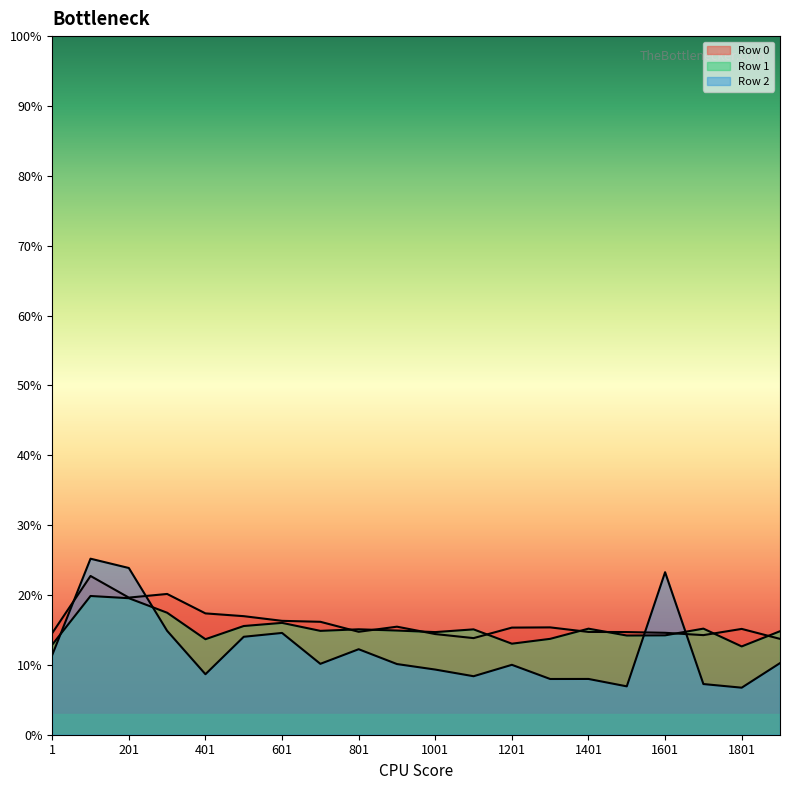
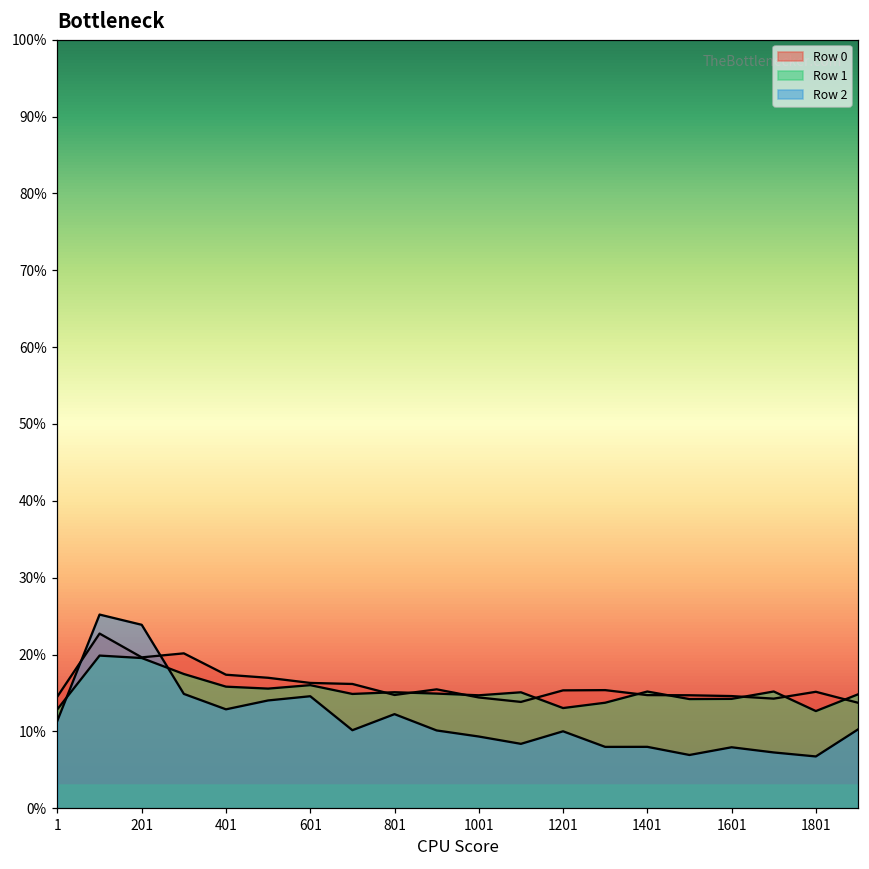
Row 1, 401: 14% -> 16%
Row 2, 401: 9% -> 13%
Row 2, 1601: 23% -> 8%
